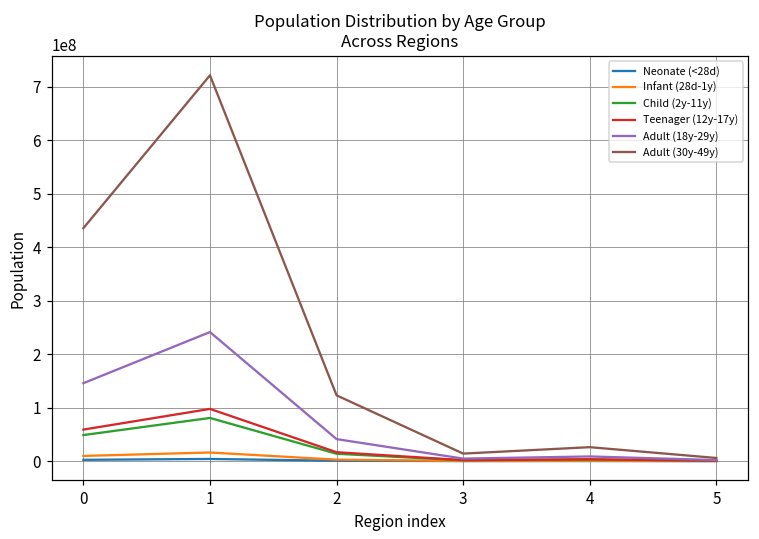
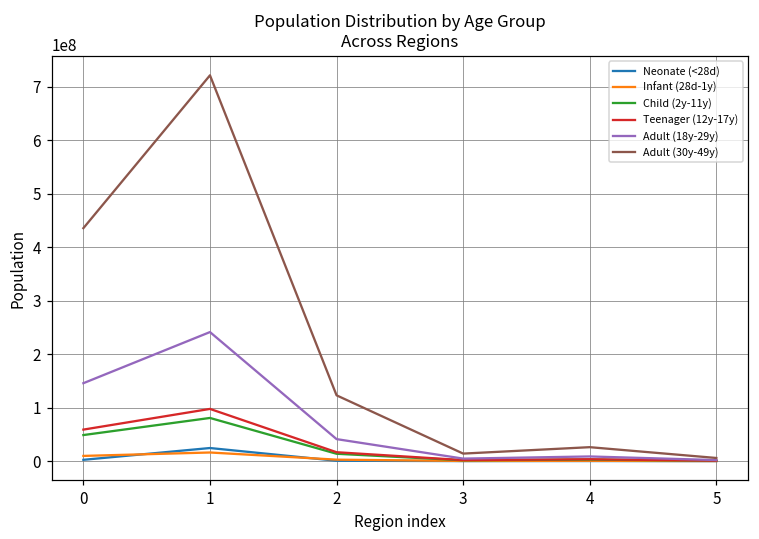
Neonate (<28d), 1: 0 -> 20000000
